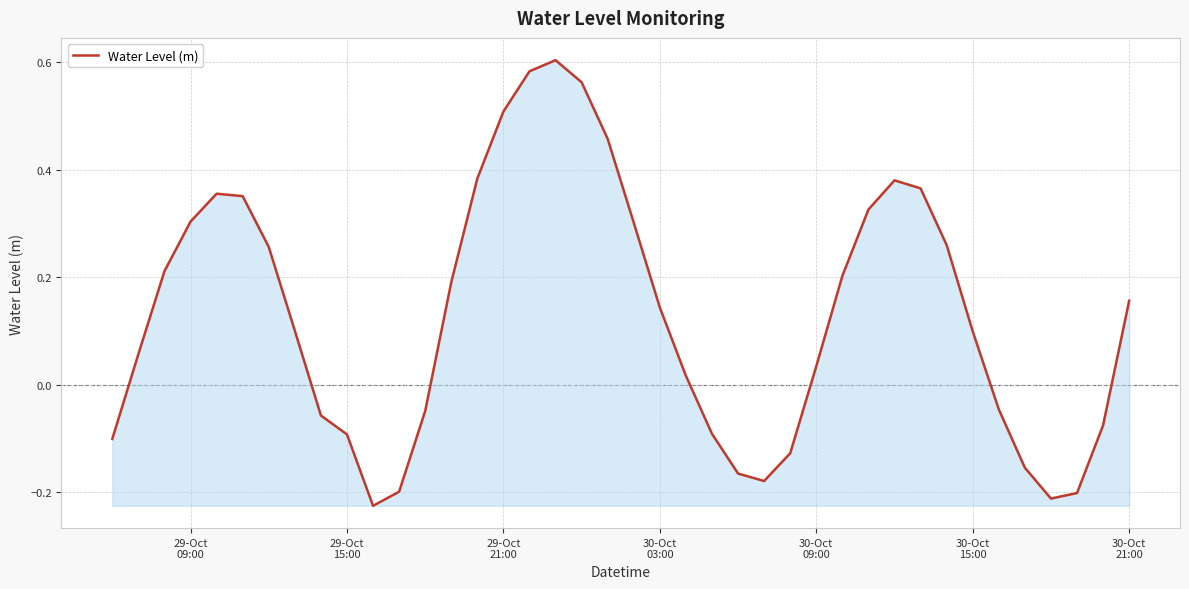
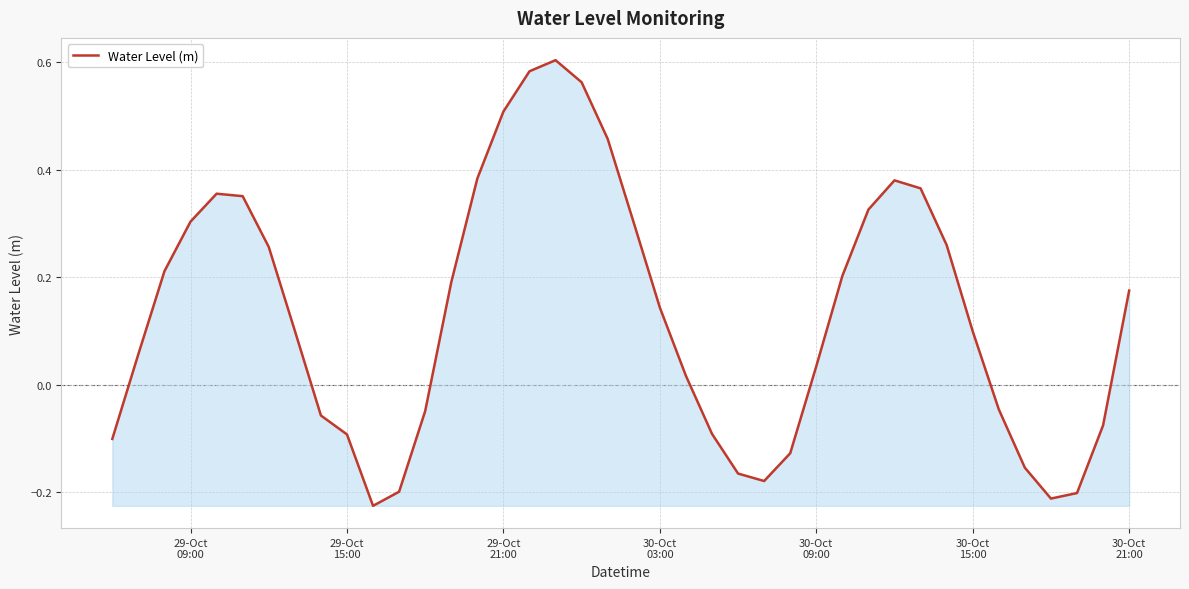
30-Oct 21:00: 0.16 -> 0.17
